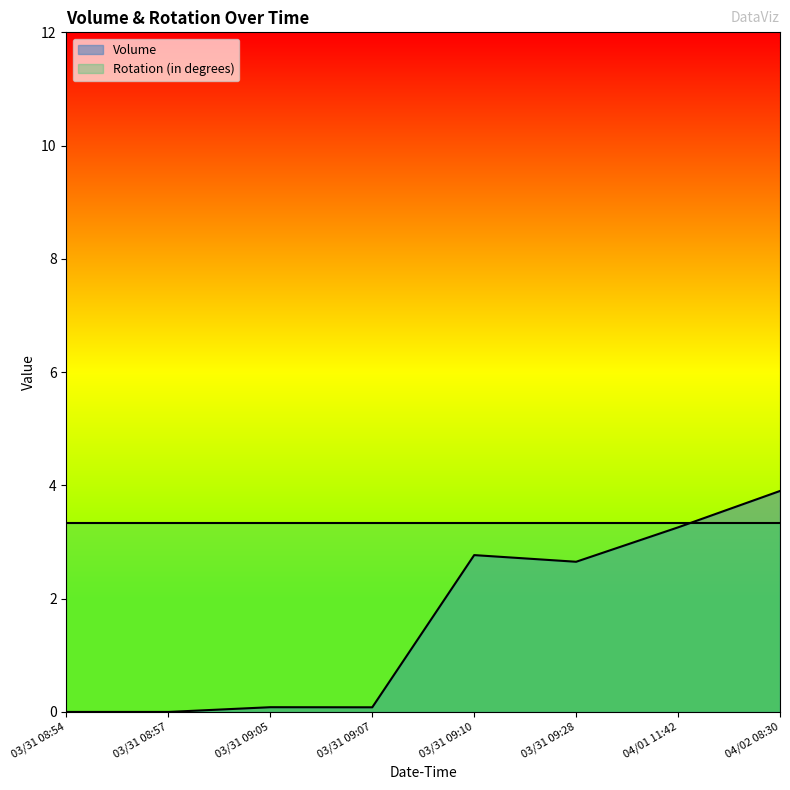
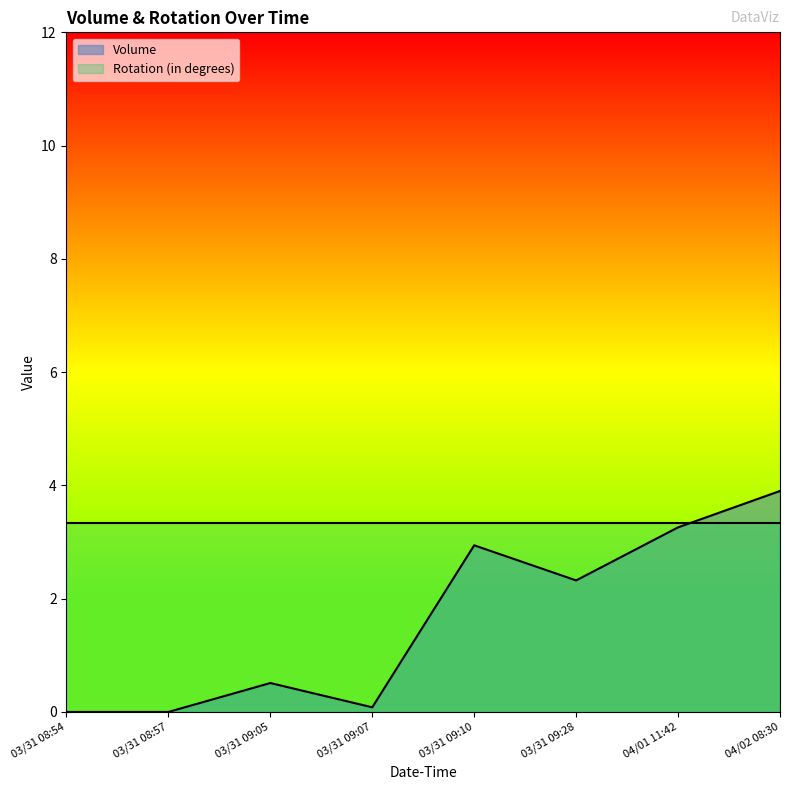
Volume, 03/31 09:05: 0.1 -> 0.5
Volume, 03/31 09:10: 2.8 -> 2.9
Volume, 03/31 09:28: 2.7 -> 2.3
